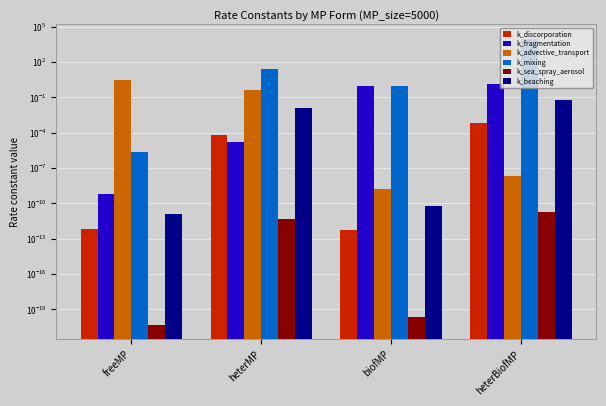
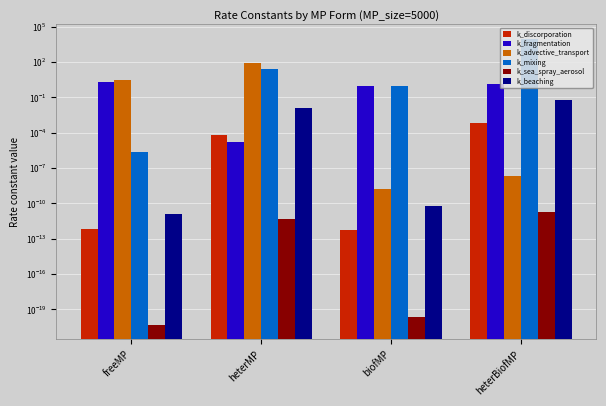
k_fragmentation, freeMP: 0 -> 2
k_advective_transport, heterMP: 0.4 -> 100
